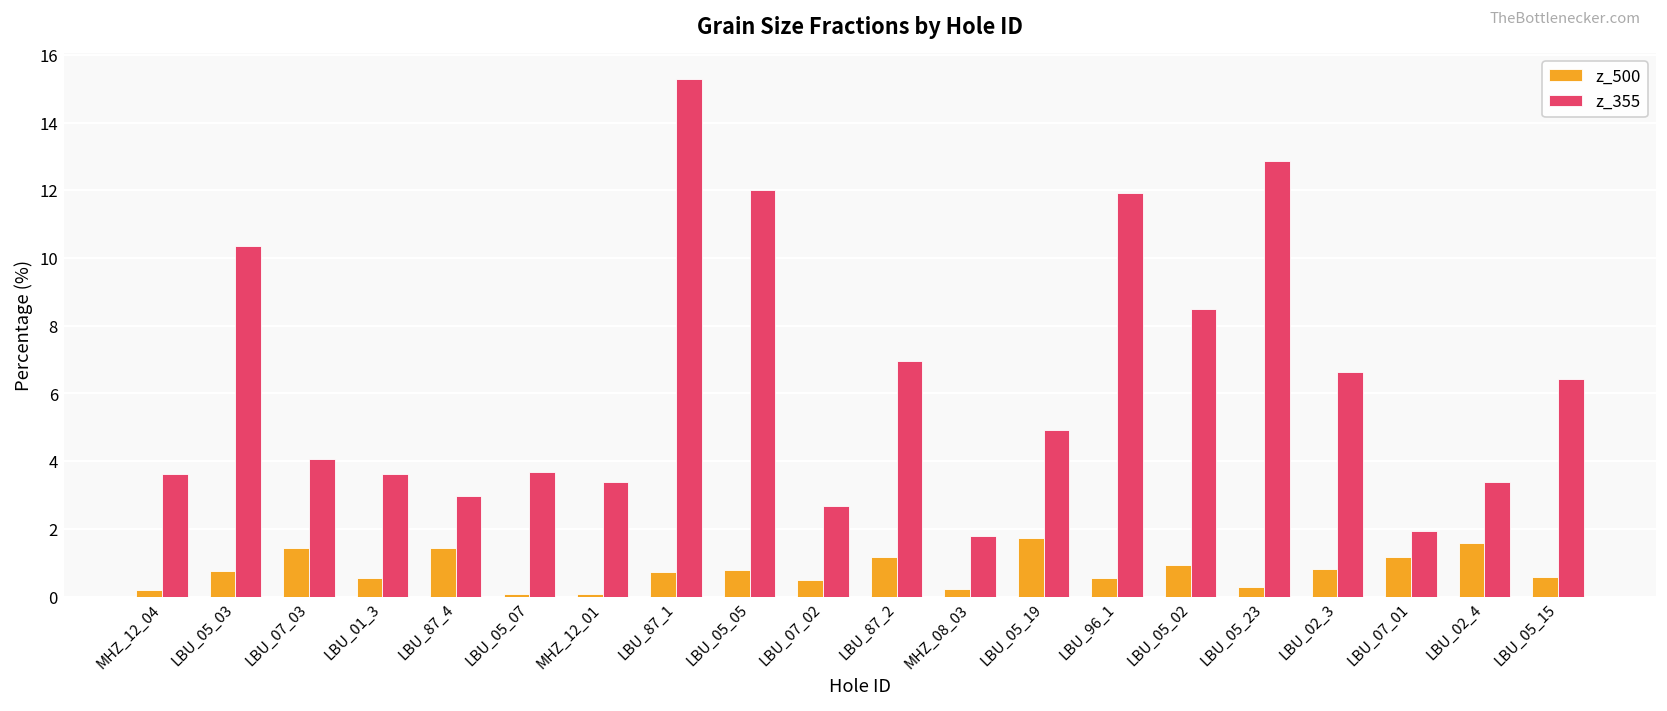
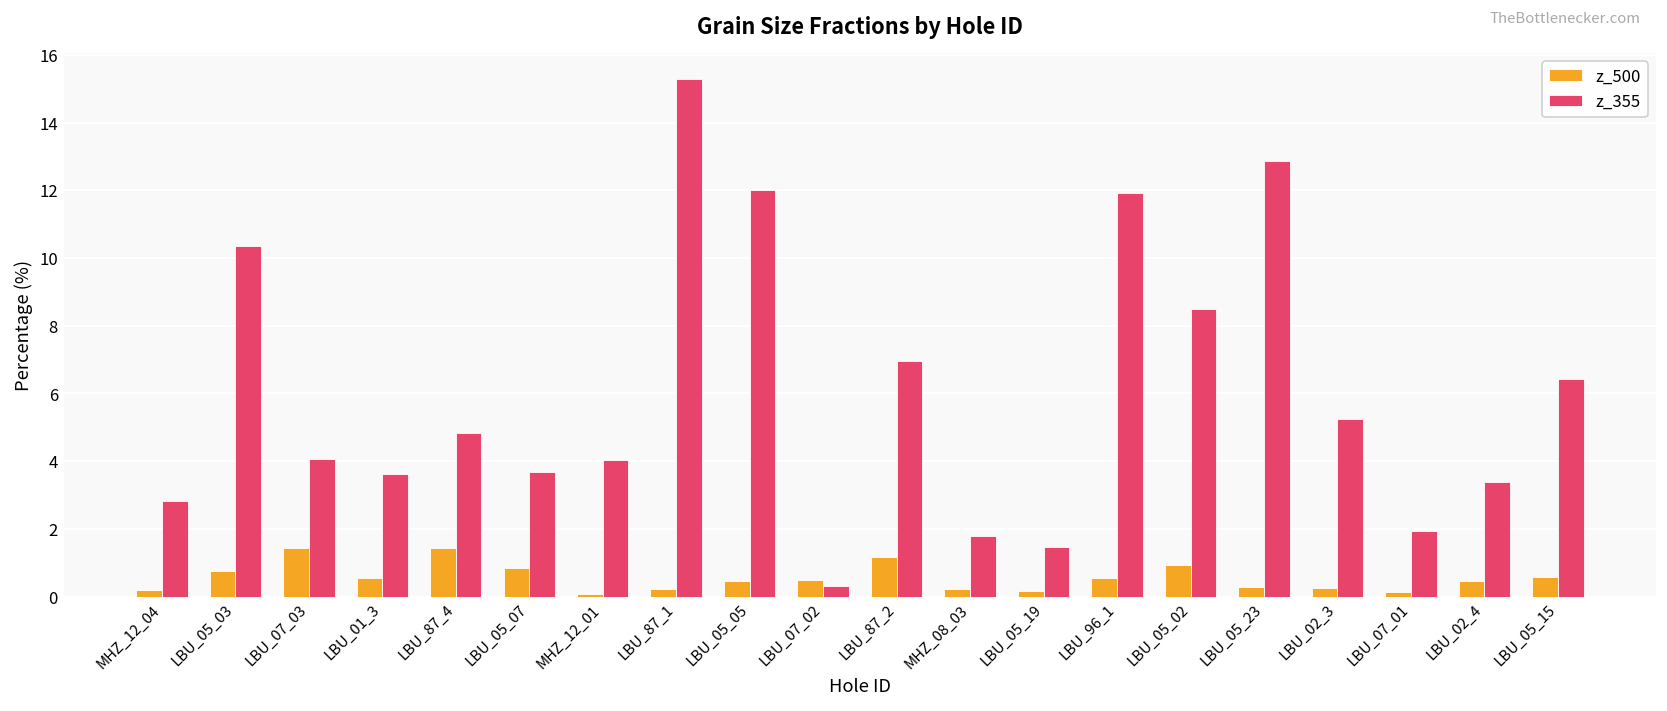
z_355, MHZ_12_04: 3.6 -> 2.8
z_355, LBU_87_4: 3.0 -> 4.8
z_500, LBU_05_07: 0.1 -> 0.8
z_355, MHZ_12_01: 3.4 -> 4.0
z_500, LBU_87_1: 0.7 -> 0.2
z_500, LBU_05_05: 0.8 -> 0.5
z_355, LBU_07_02: 2.7 -> 0.3
z_500, LBU_05_19: 1.7 -> 0.2
z_355, LBU_05_19: 4.9 -> 1.5
z_500, LBU_02_3: 0.8 -> 0.3
z_355, LBU_02_3: 6.6 -> 5.3
z_500, LBU_07_01: 1.2 -> 0.2
z_500, LBU_02_4: 1.6 -> 0.5
